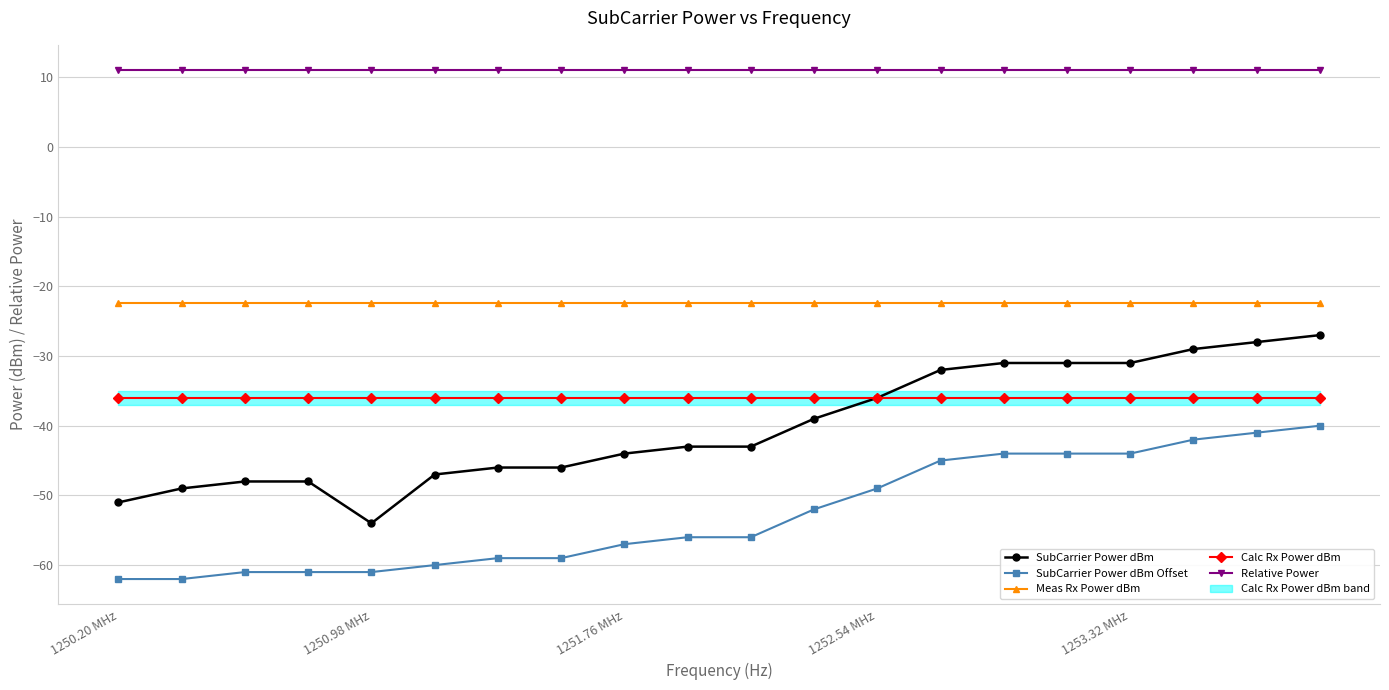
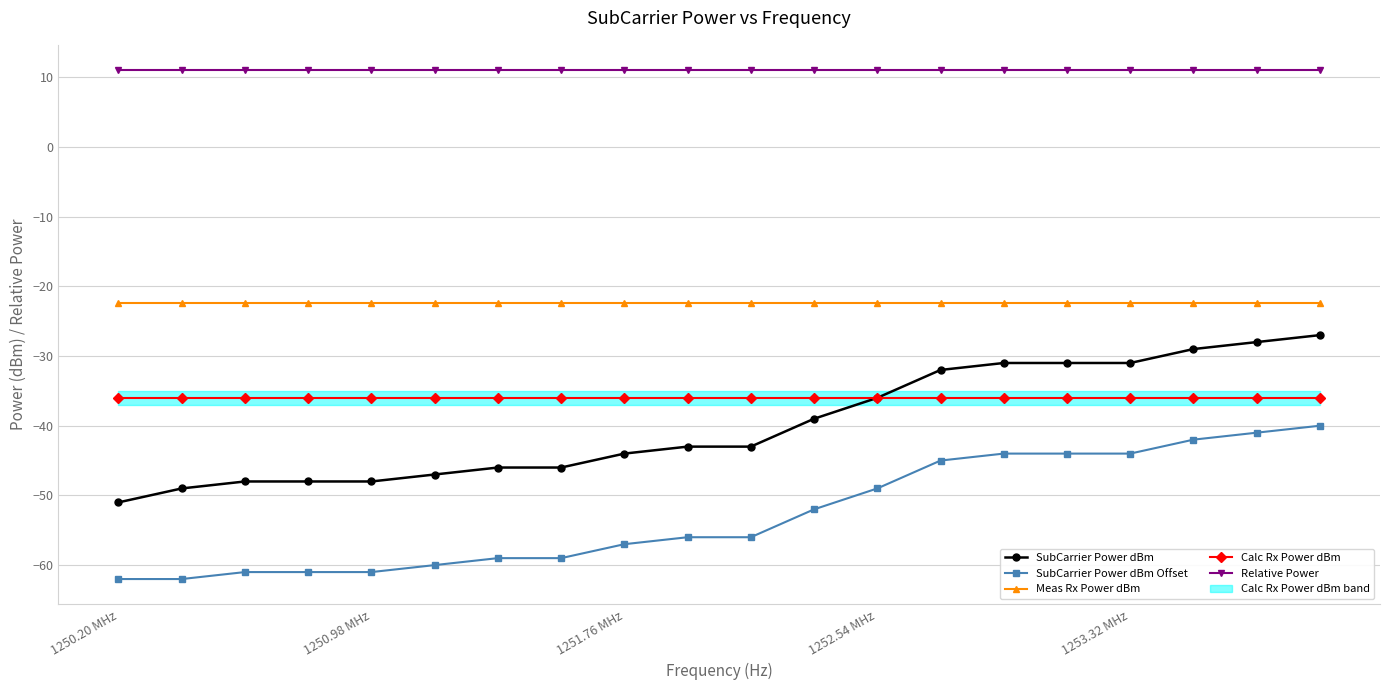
SubCarrier Power dBm, 1250.98 MHz: -54 -> -48
